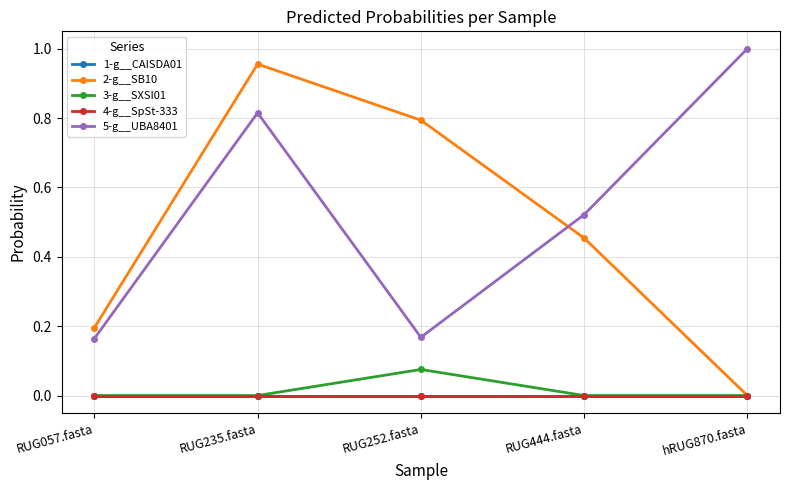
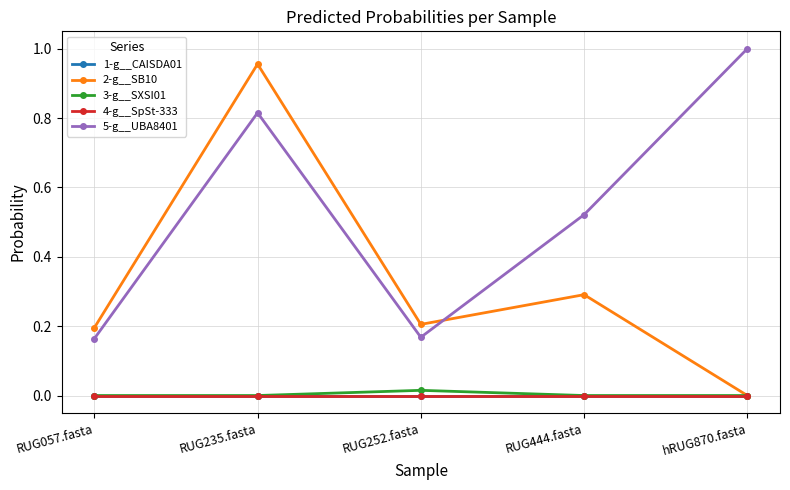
2-g__SB10, RUG252.fasta: 0.79 -> 0.21
3-g__SXSI01, RUG252.fasta: 0.08 -> 0.01
2-g__SB10, RUG444.fasta: 0.45 -> 0.29
